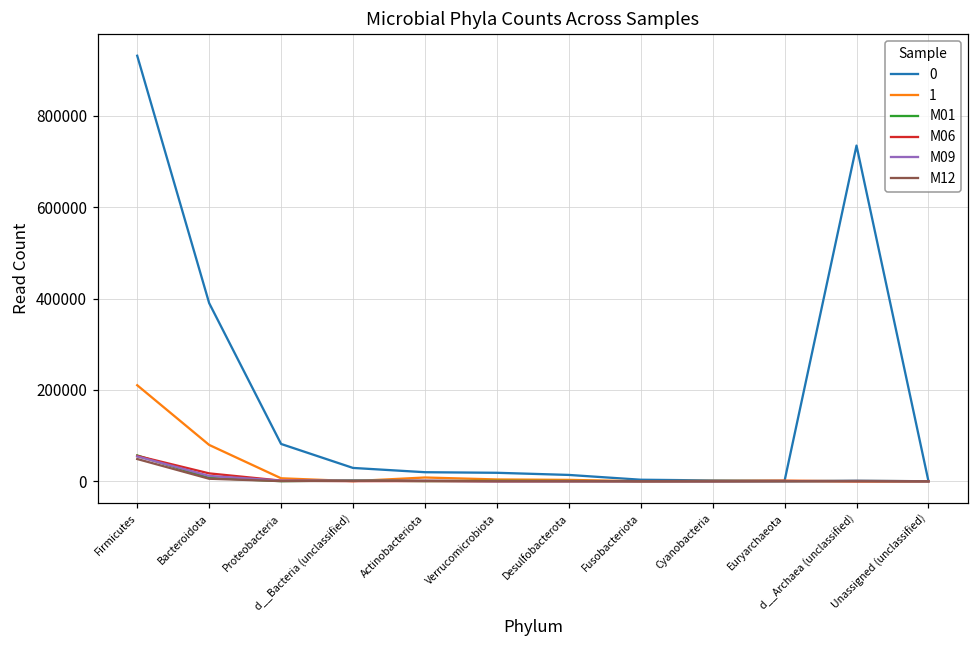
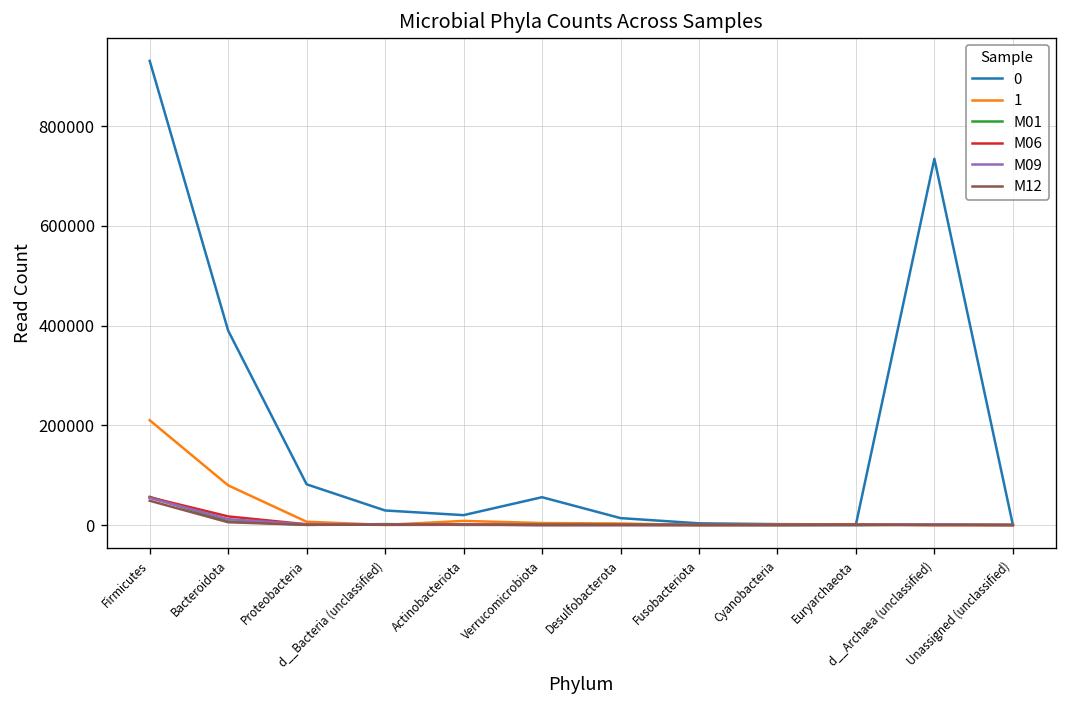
0, Verrucomicrobiota: 20000 -> 60000
